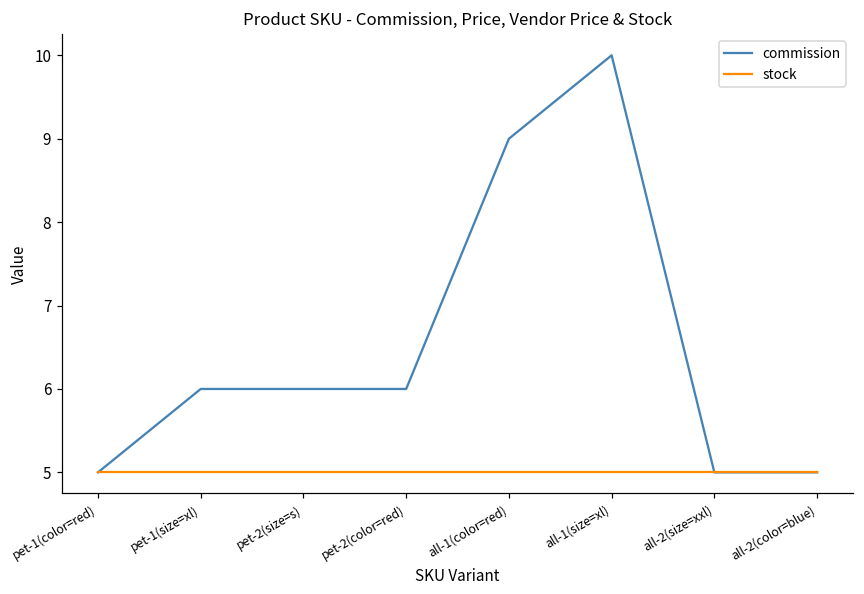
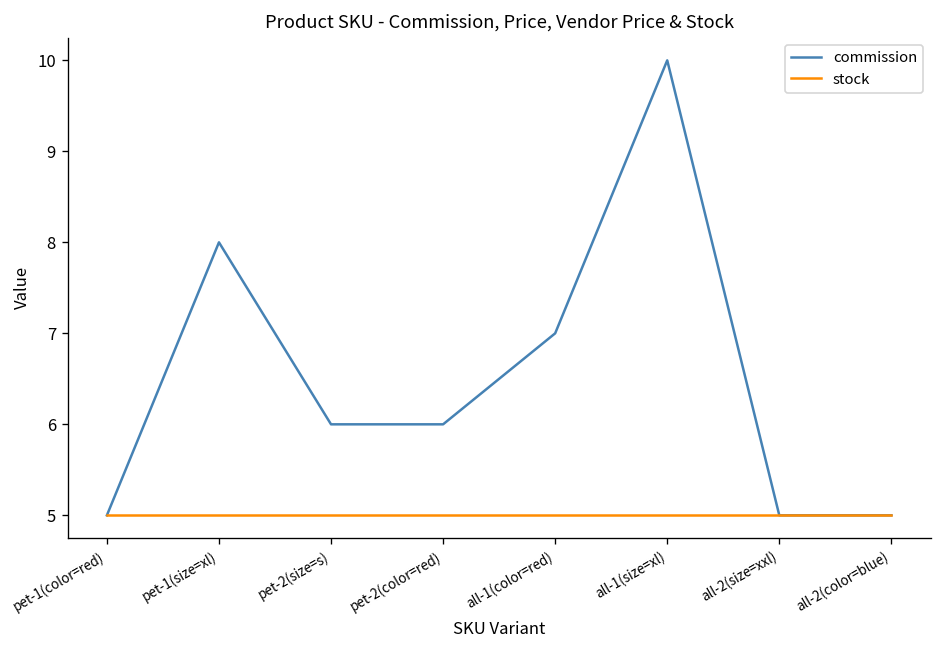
commission, pet-1(size=xl): 6 -> 8
commission, all-1(color=red): 9 -> 7
